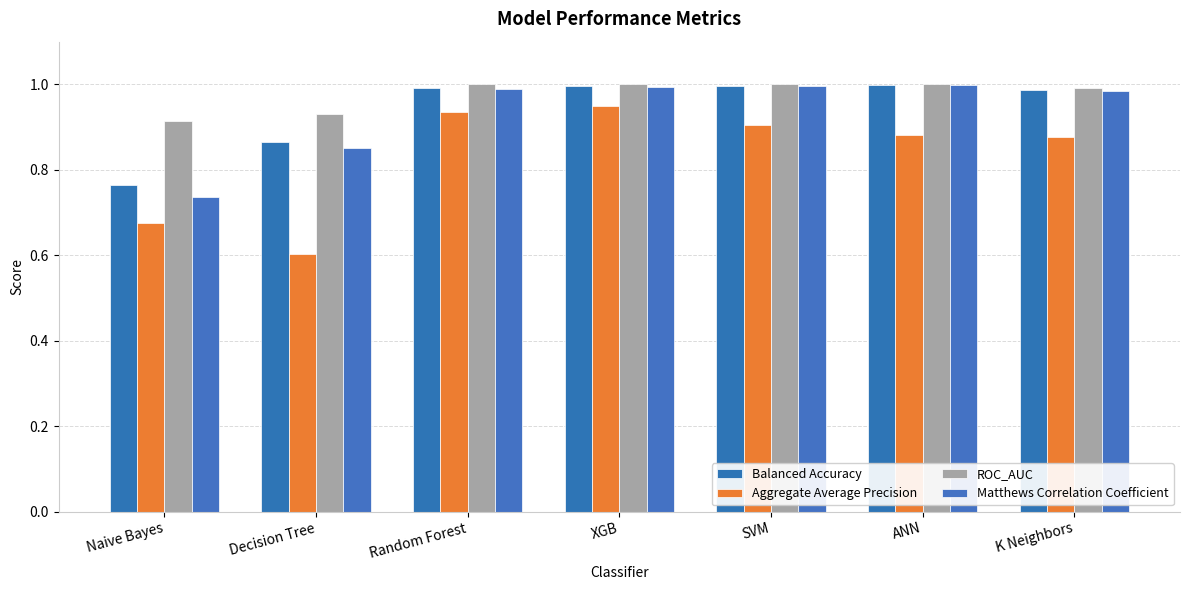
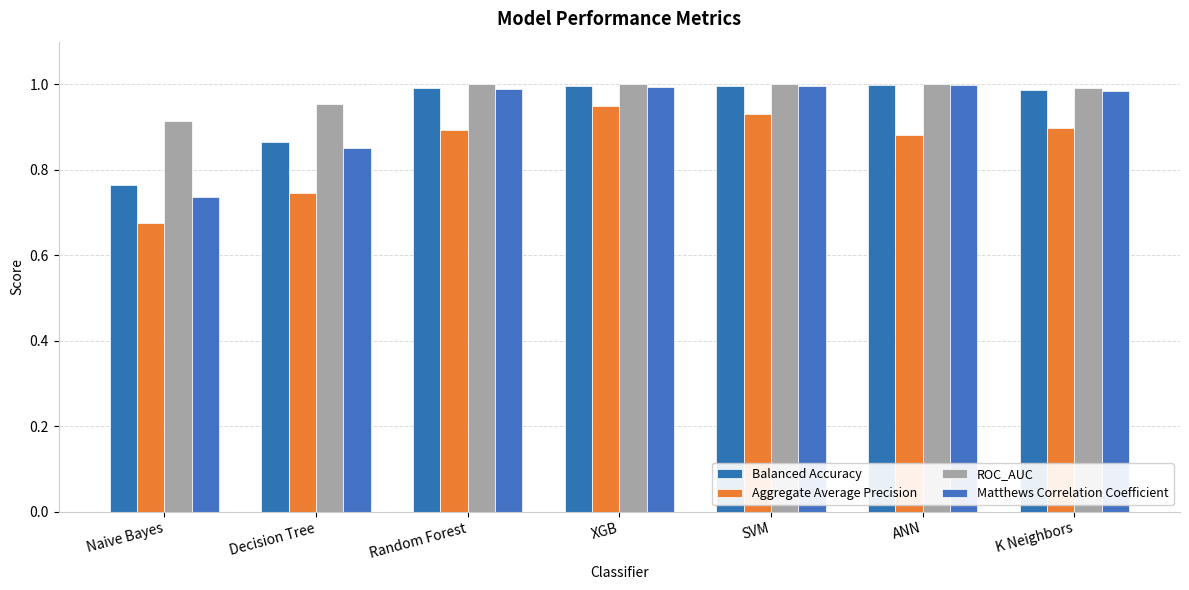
Aggregate Average Precision, Decision Tree: 0.60 -> 0.75
ROC_AUC, Decision Tree: 0.93 -> 0.95
Aggregate Average Precision, Random Forest: 0.93 -> 0.89
Aggregate Average Precision, SVM: 0.90 -> 0.93
Aggregate Average Precision, K Neighbors: 0.88 -> 0.90
